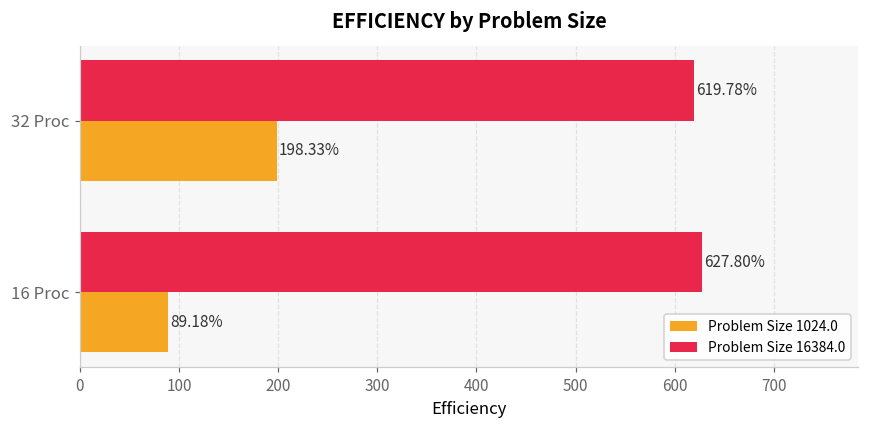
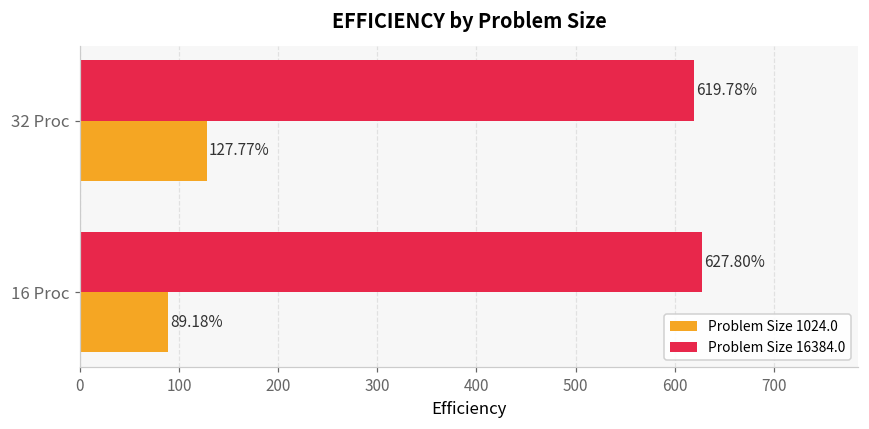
Problem Size 1024.0, 32 Proc: 198.33% -> 127.77%
